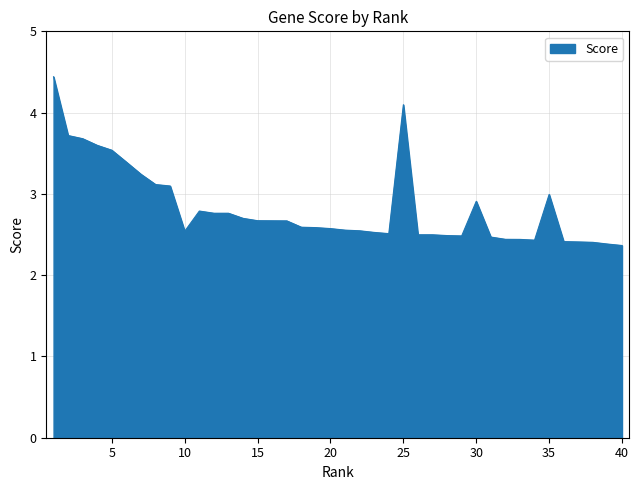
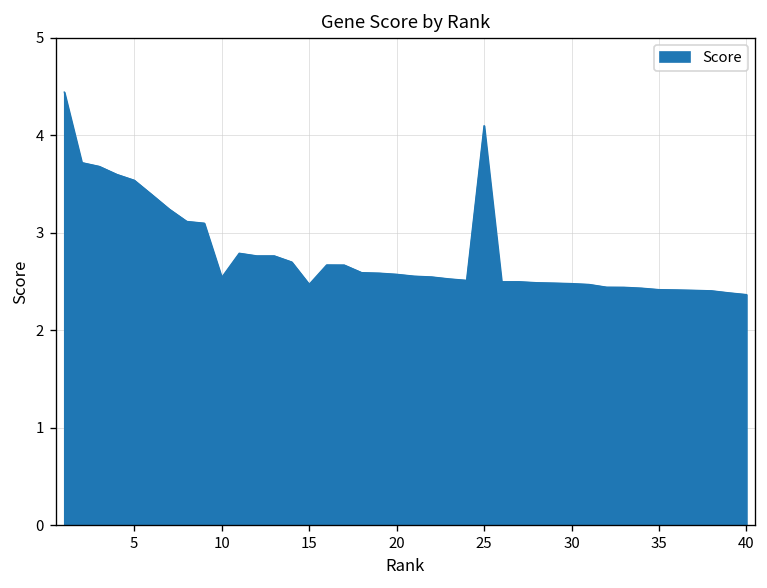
15: 2.7 -> 2.5
30: 2.9 -> 2.5
35: 3.0 -> 2.4
